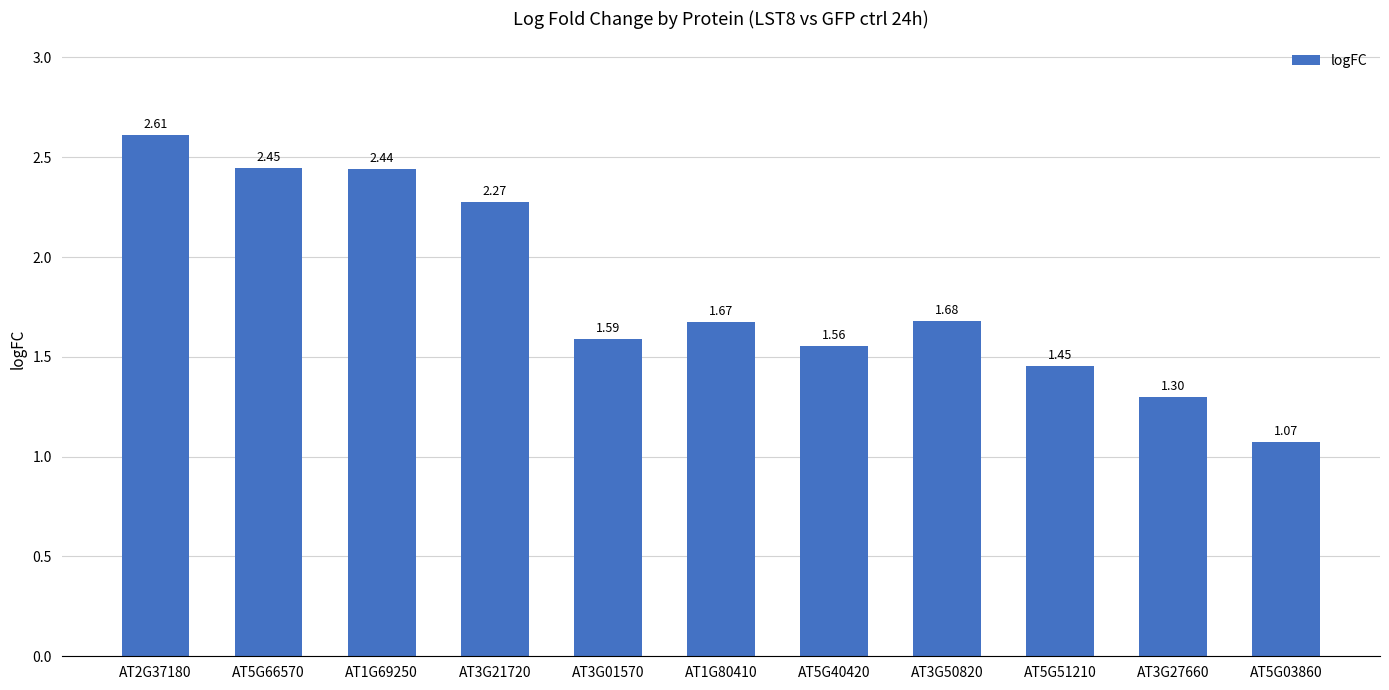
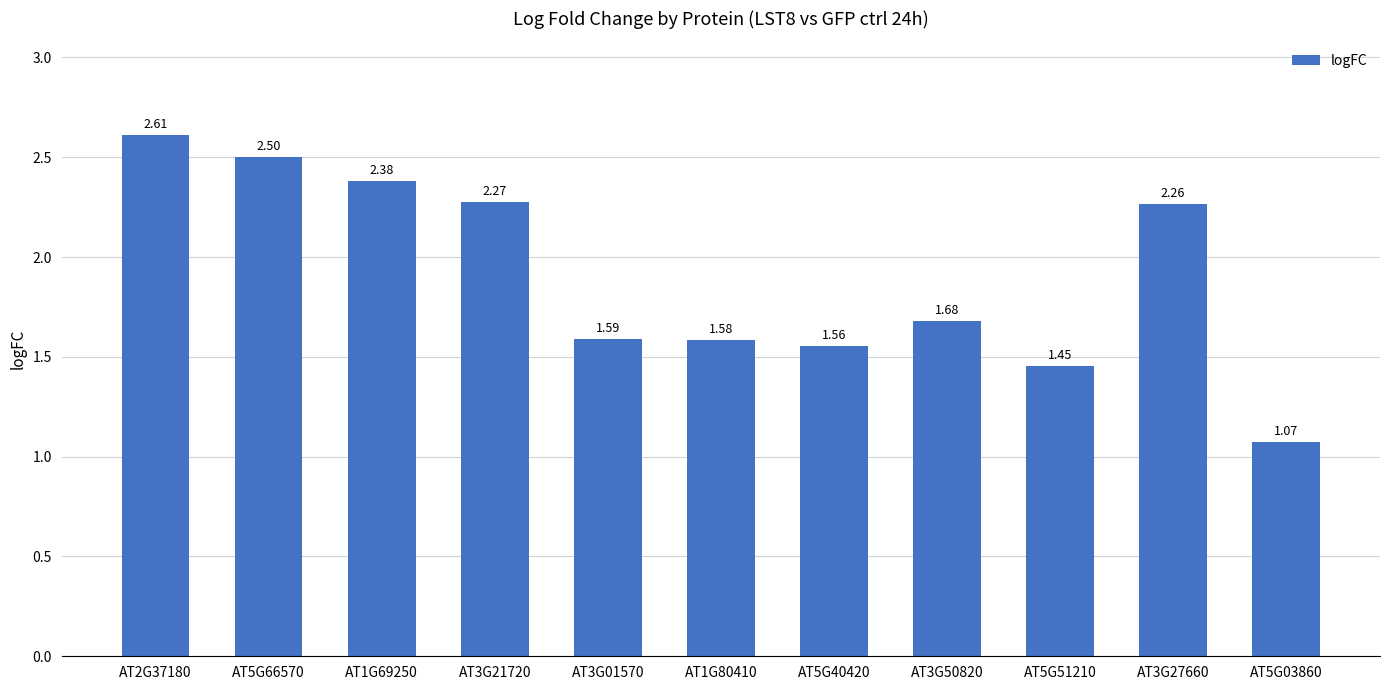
AT5G66570: 2.45 -> 2.50
AT1G69250: 2.44 -> 2.38
AT1G80410: 1.67 -> 1.58
AT3G27660: 1.30 -> 2.26
